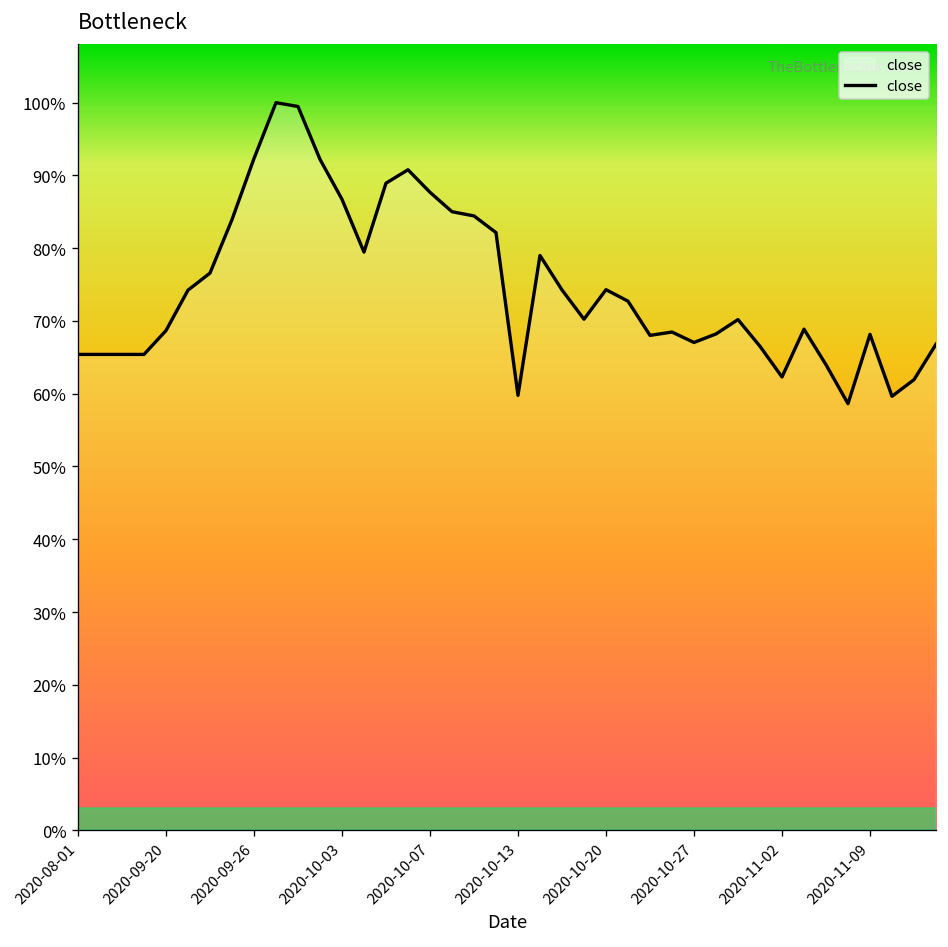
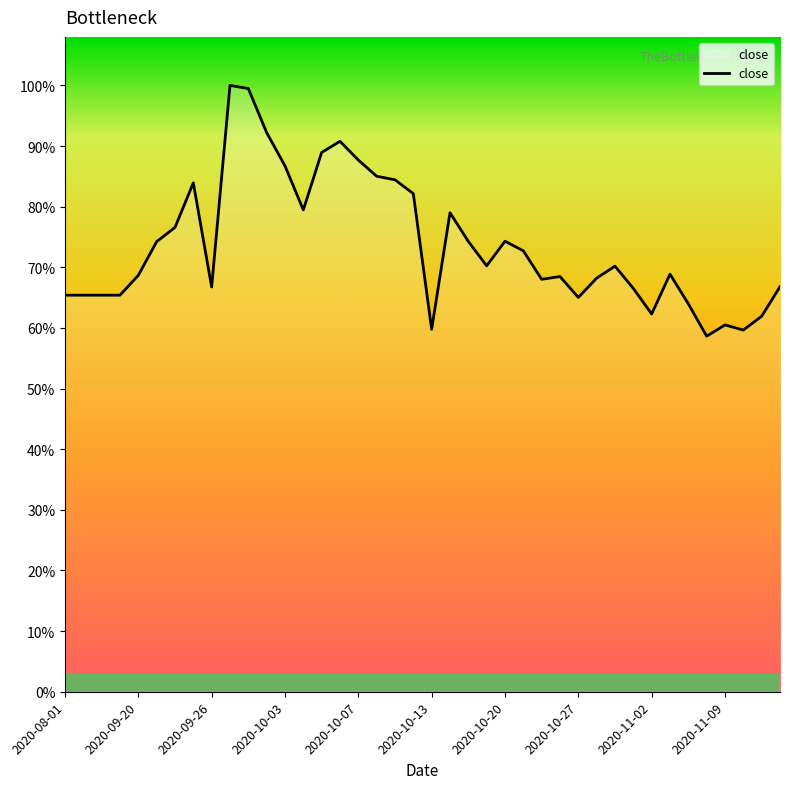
2020-09-26: 92% -> 67%
2020-10-27: 67% -> 65%
2020-11-09: 68% -> 60%
